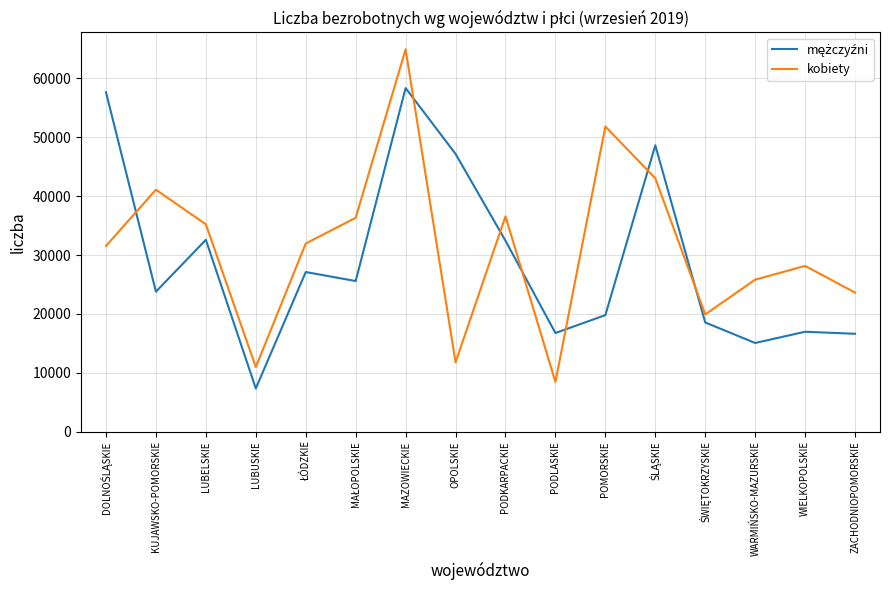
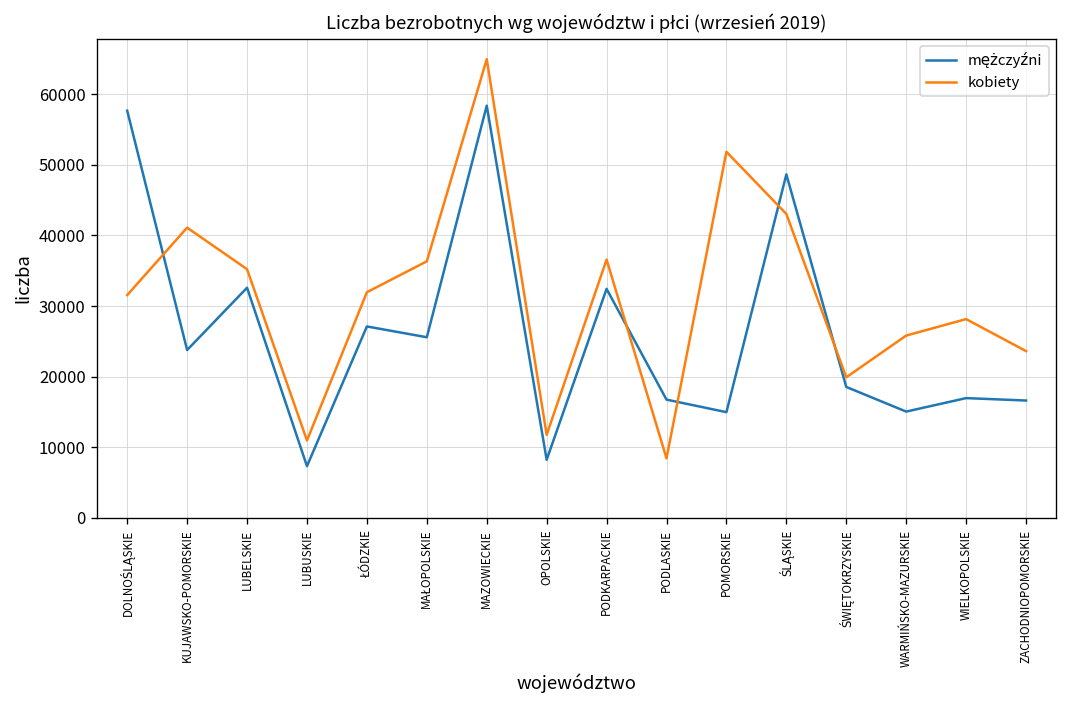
mężczyźni, OPOLSKIE: 47000 -> 8000
mężczyźni, POMORSKIE: 20000 -> 15000
